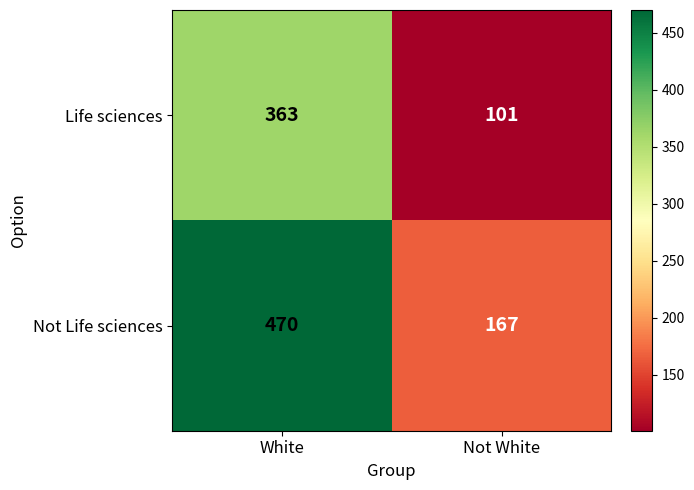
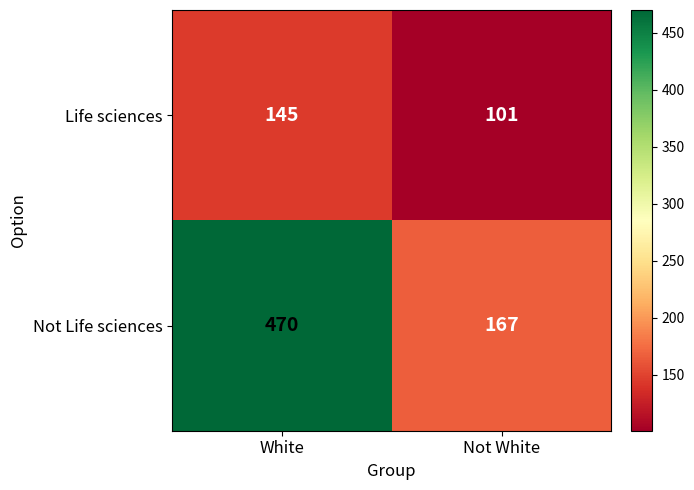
Life sciences, White: 363 -> 145
